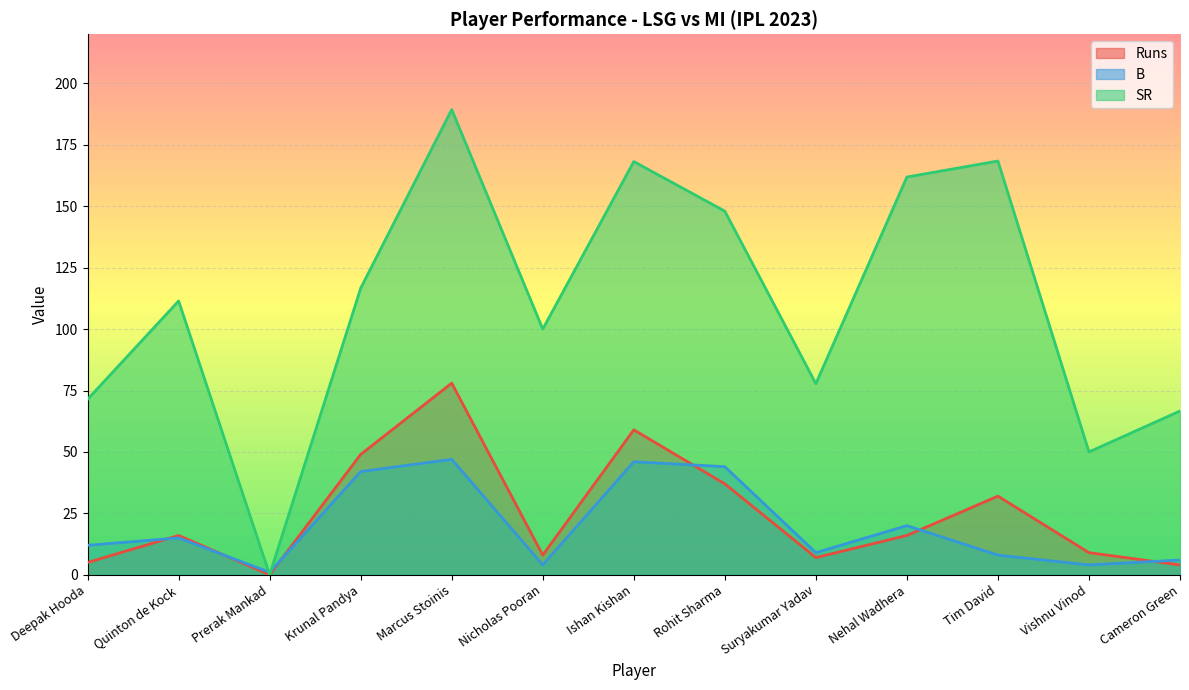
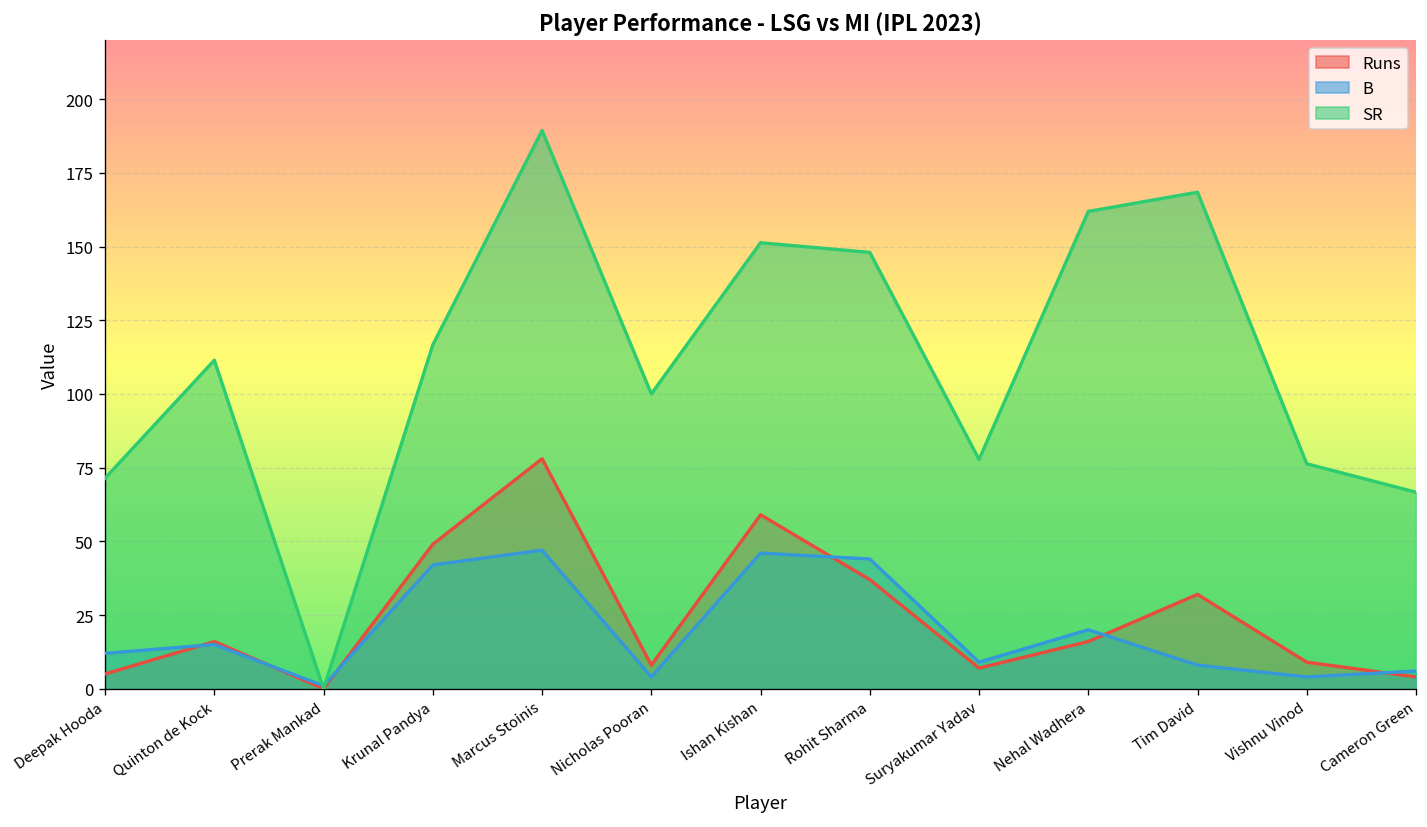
SR, Ishan Kishan: 168 -> 151
SR, Vishnu Vinod: 50 -> 76
